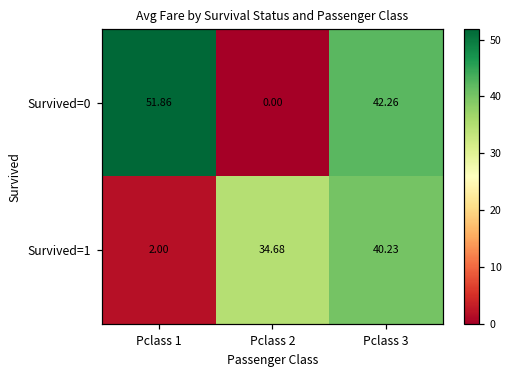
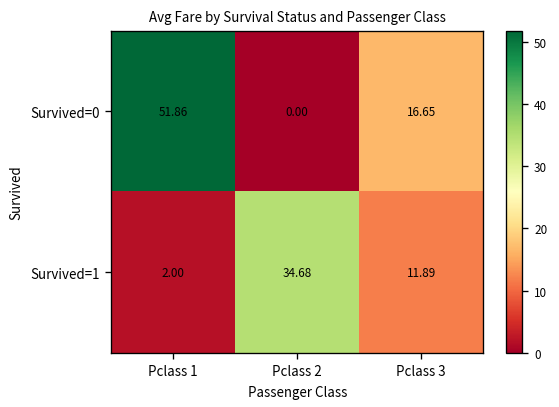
Survived=0, Pclass 3: 42.26 -> 16.65
Survived=1, Pclass 3: 40.23 -> 11.89
